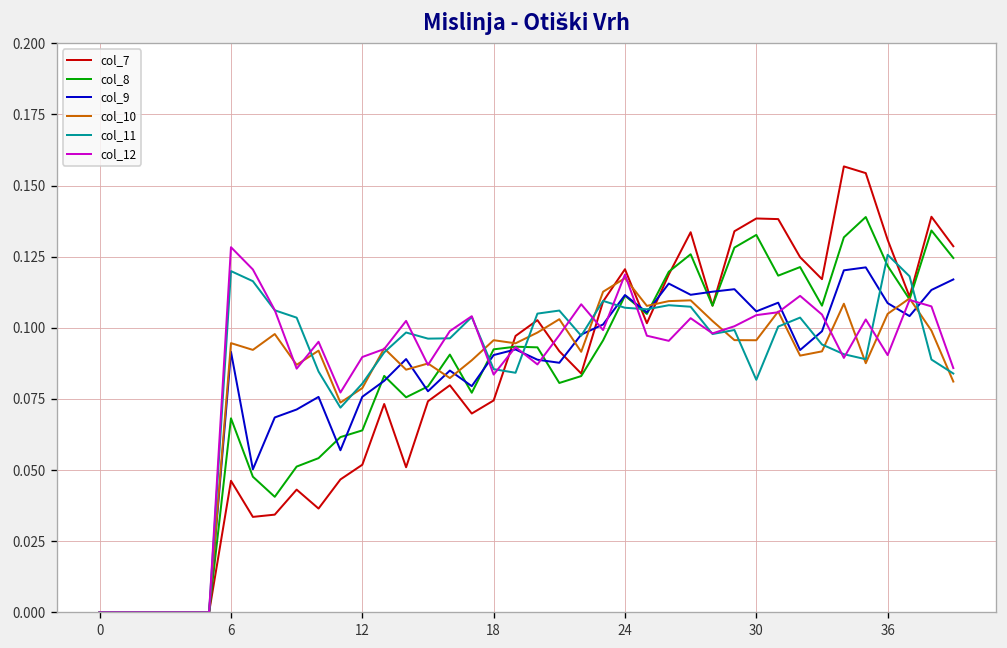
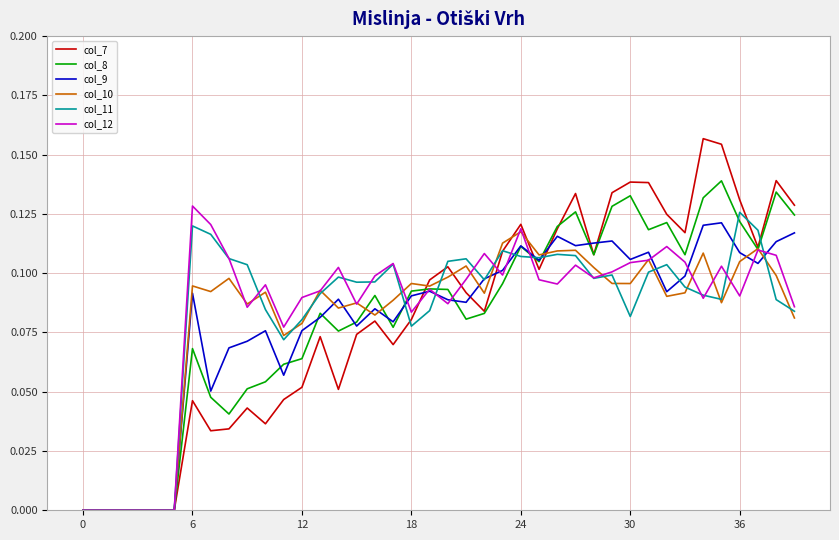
col_7, 18: 0.074 -> 0.080
col_11, 18: 0.085 -> 0.078
